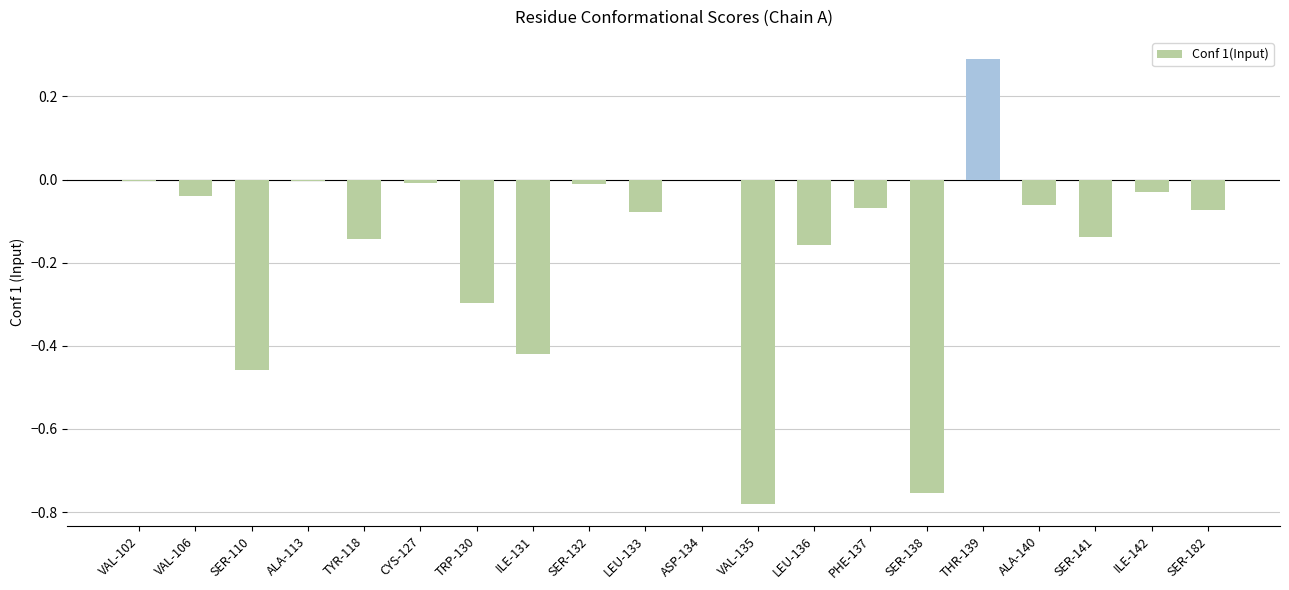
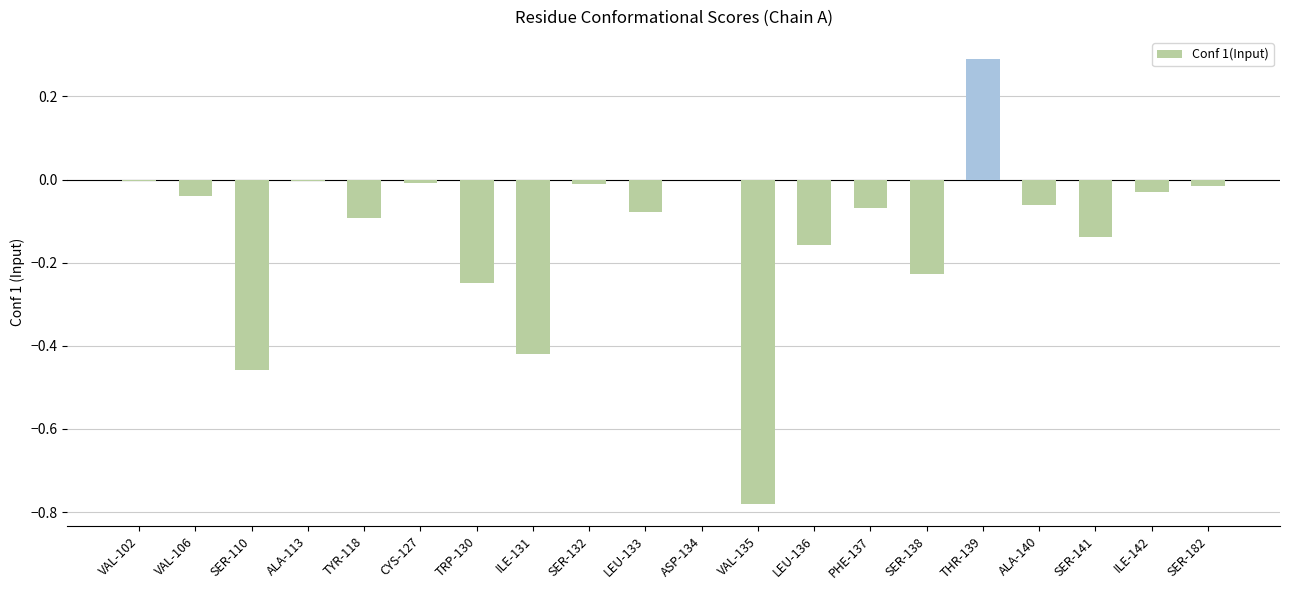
TYR-118: -0.14 -> -0.09
TRP-130: -0.30 -> -0.25
SER-138: -0.75 -> -0.23
SER-182: -0.07 -> -0.01
